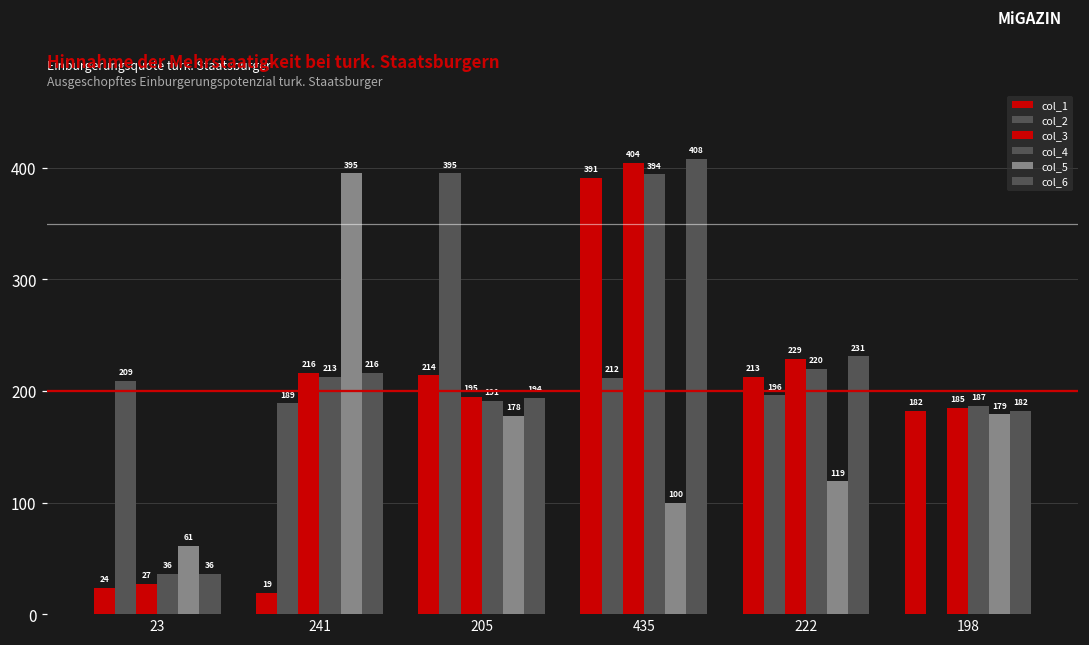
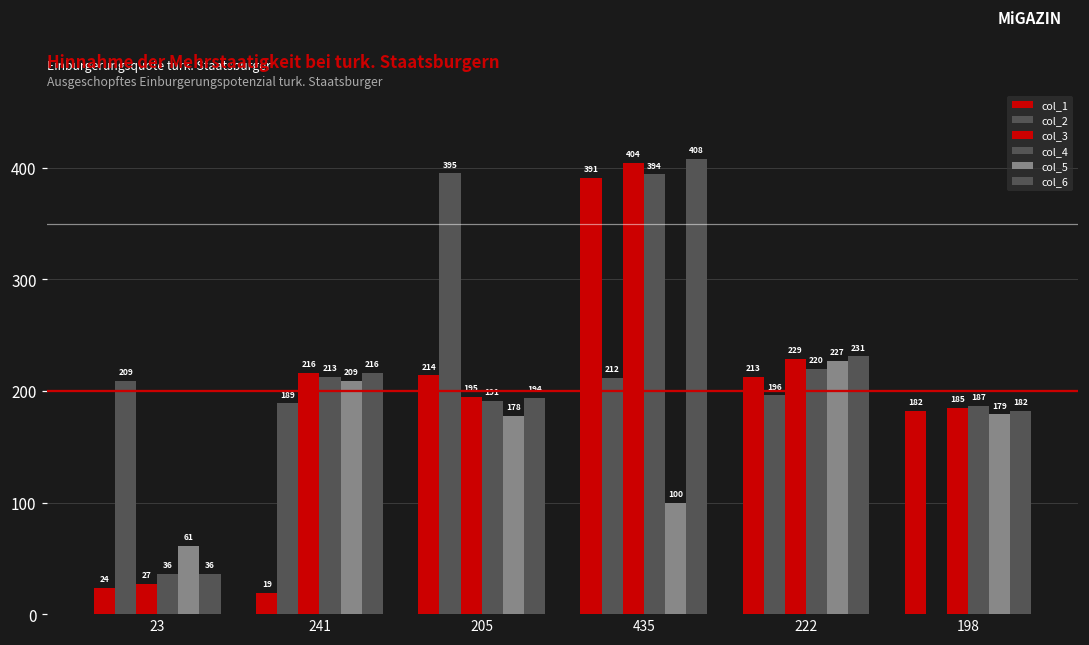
col_5, 241: 395 -> 209
col_5, 222: 119 -> 227
